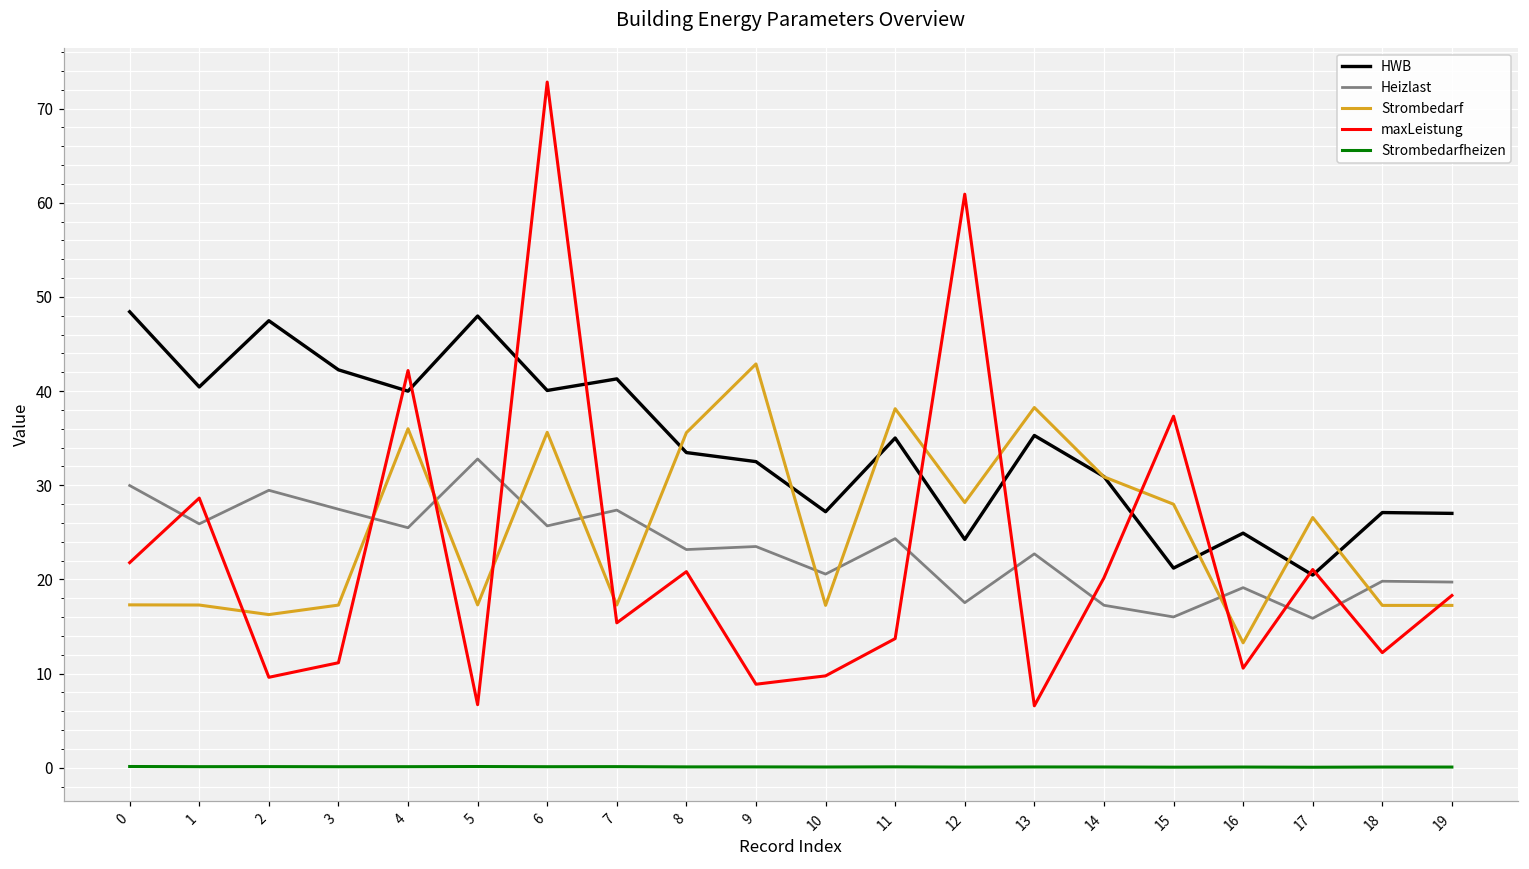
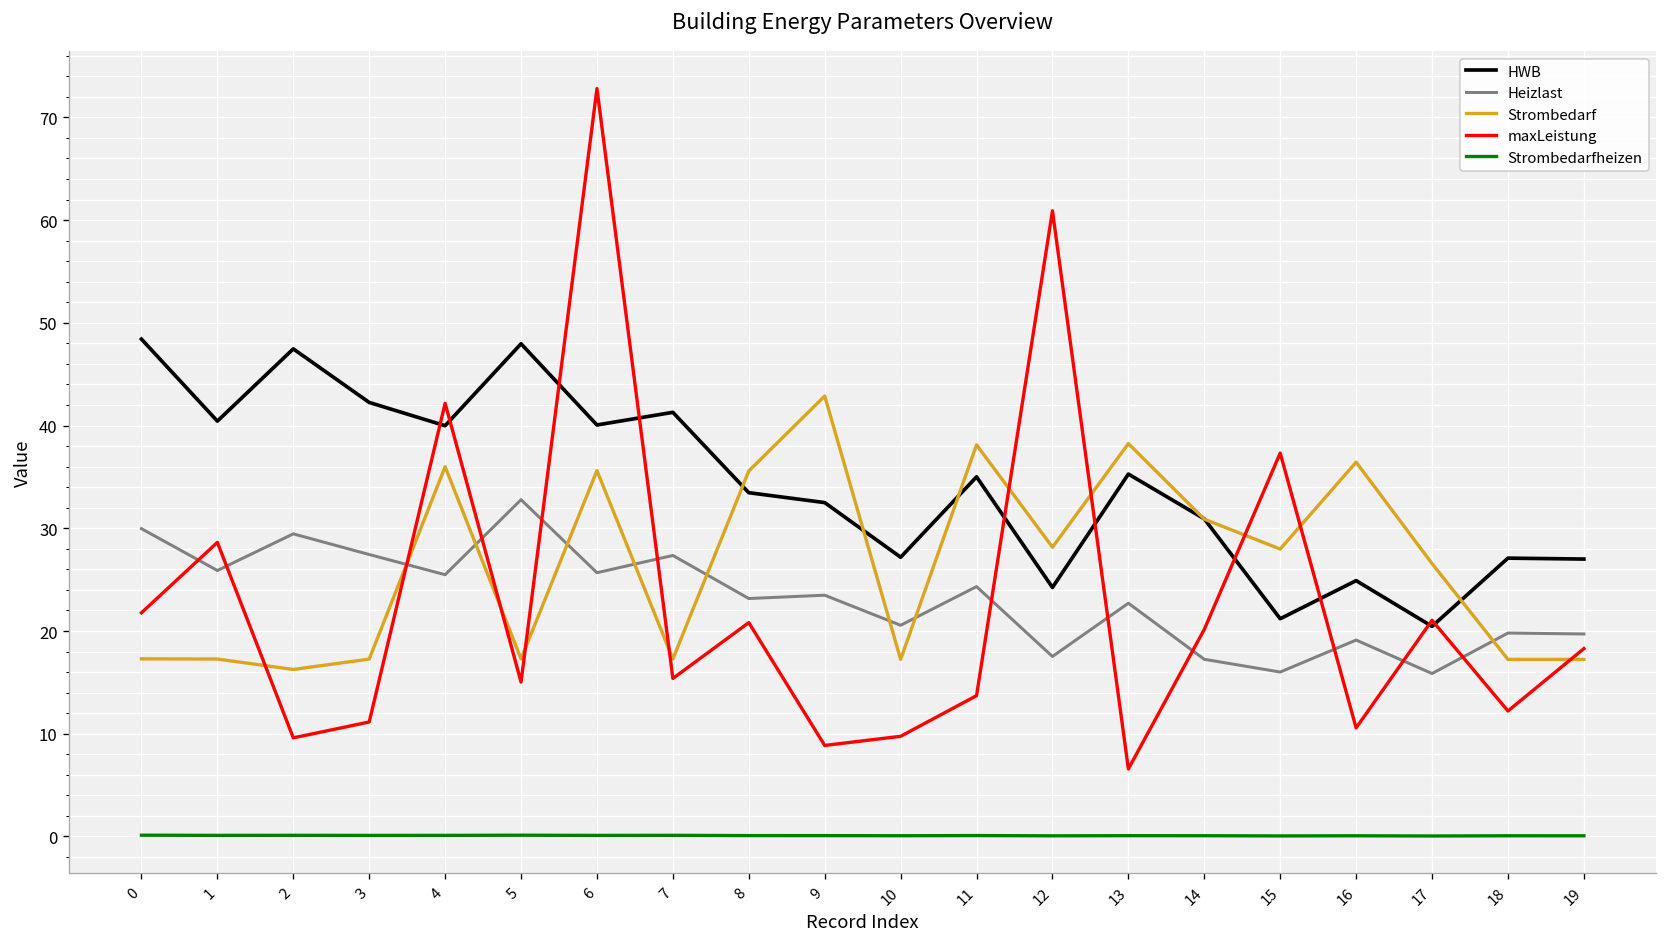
maxLeistung, 5: 7 -> 15
Strombedarf, 16: 13 -> 36
